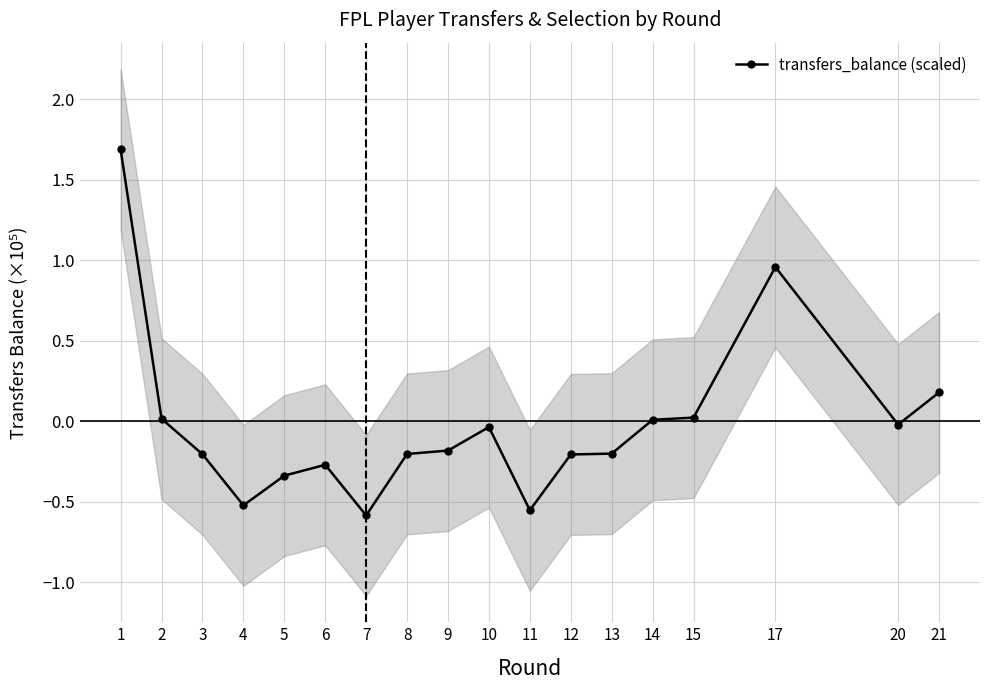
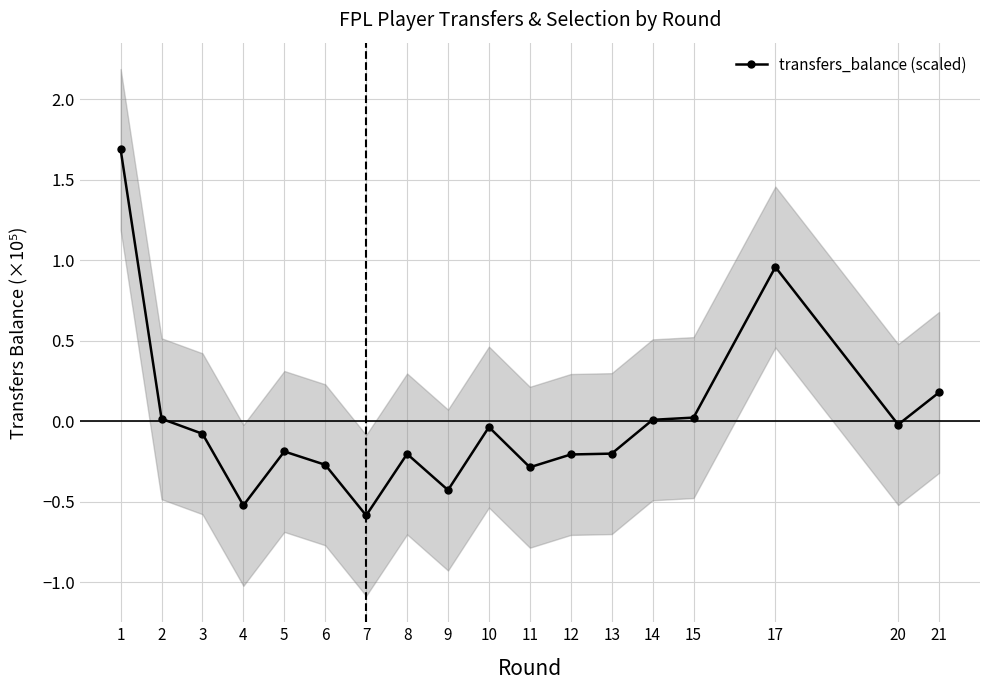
transfers_balance (scaled), 3: -0.20 -> -0.08
transfers_balance (scaled), 5: -0.34 -> -0.19
transfers_balance (scaled), 9: -0.18 -> -0.43
transfers_balance (scaled), 11: -0.55 -> -0.29
